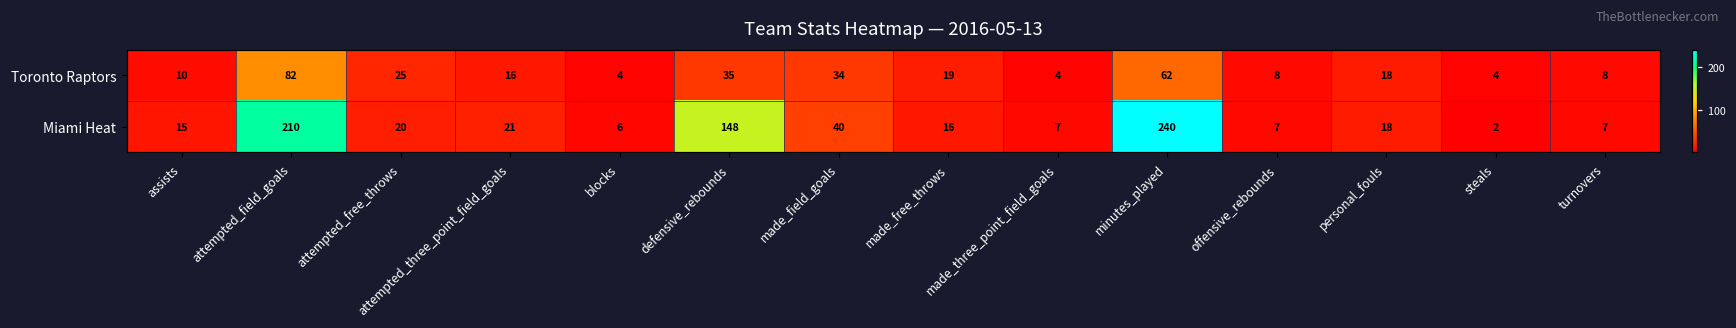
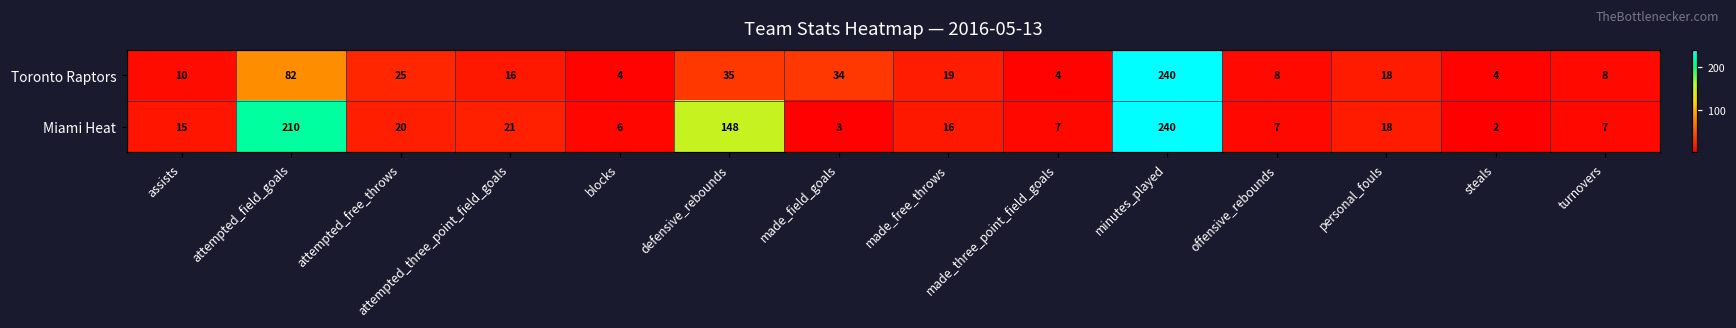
Toronto Raptors, minutes_played: 62 -> 240
Miami Heat, made_field_goals: 40 -> 3
